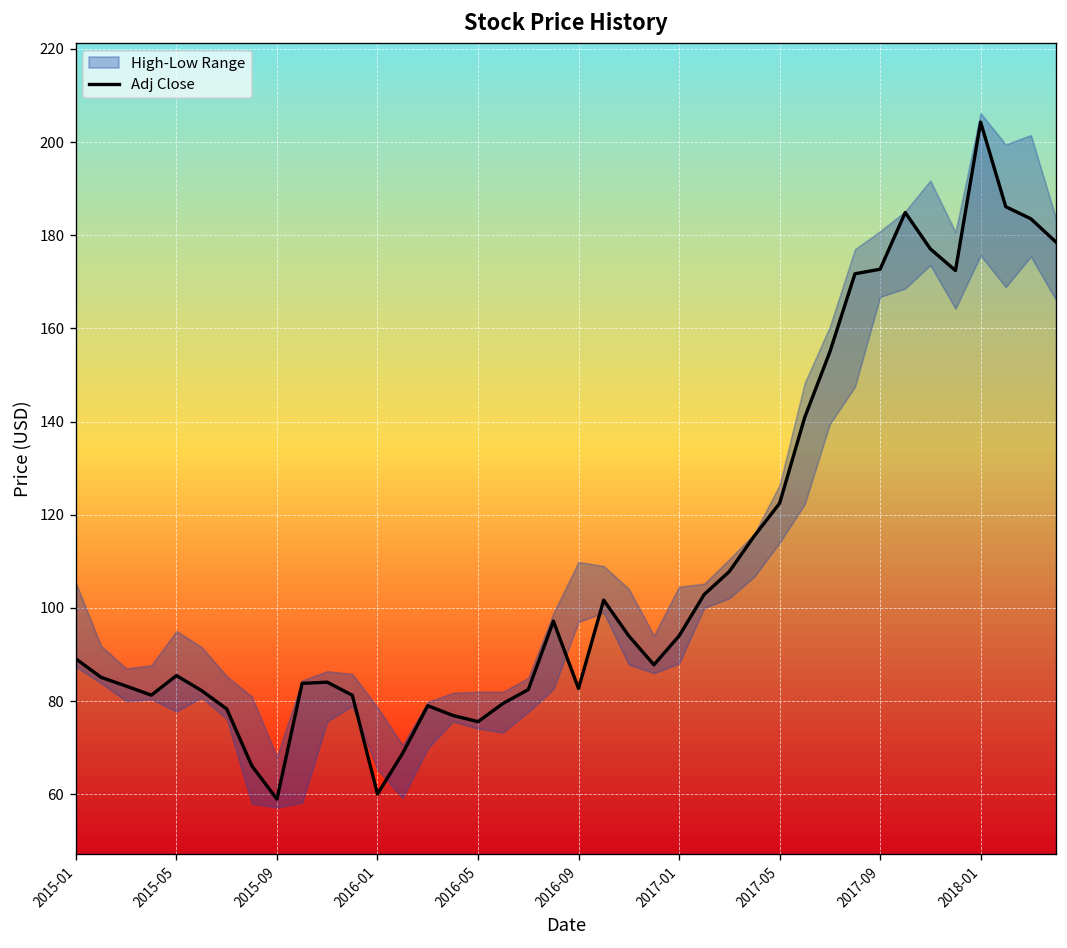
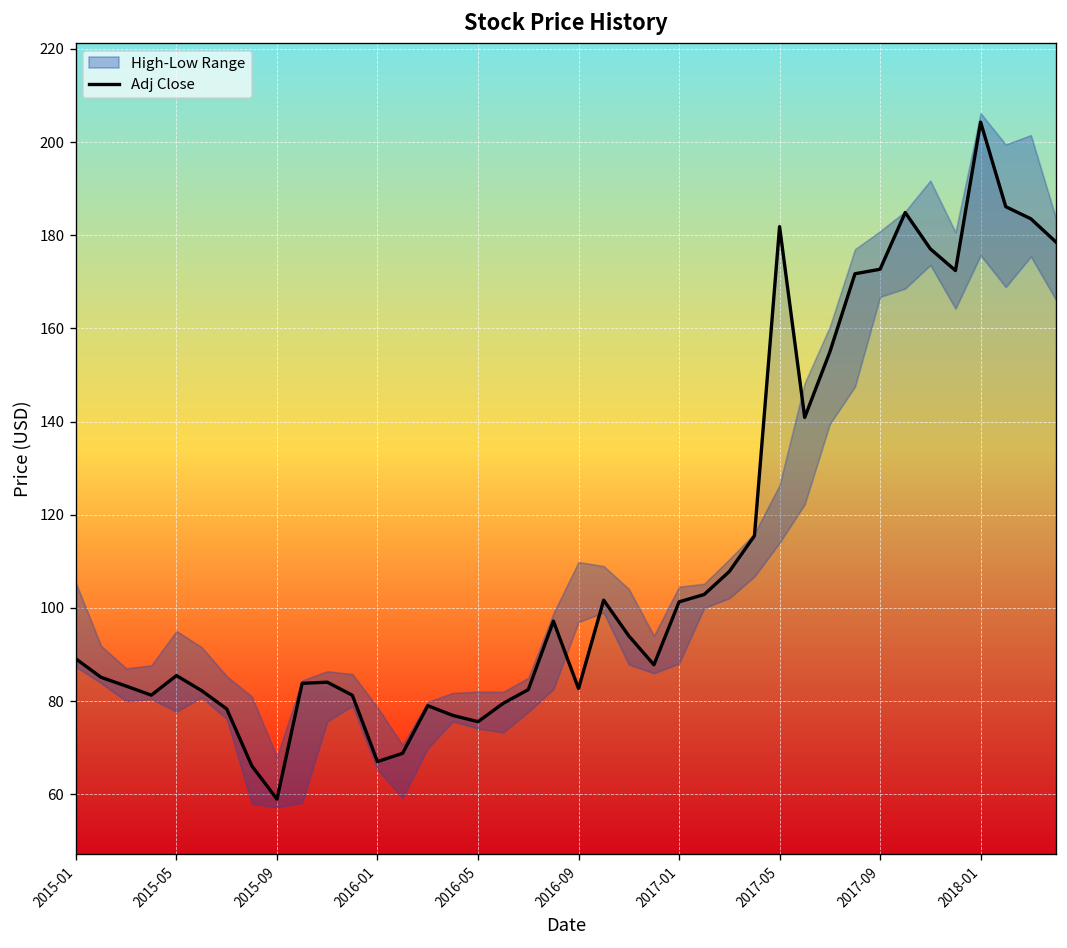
Adj Close, 2016-01: 60 -> 67
Adj Close, 2017-01: 94 -> 101
Adj Close, 2017-05: 122 -> 182
